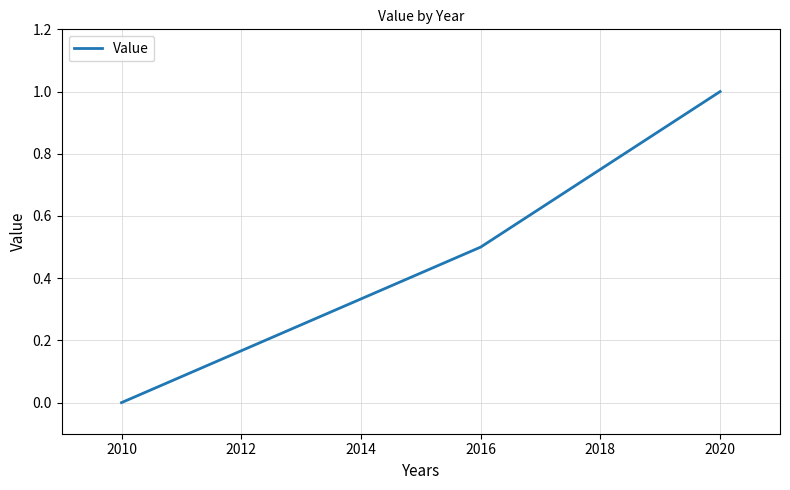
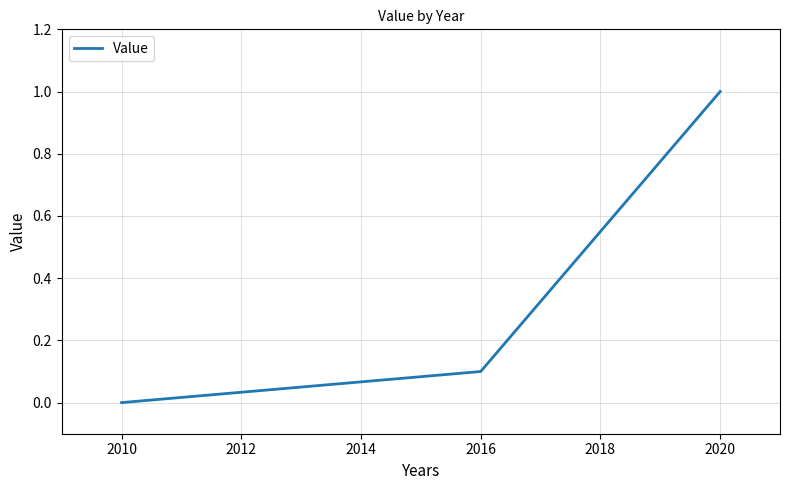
2016: 0.5 -> 0.1
